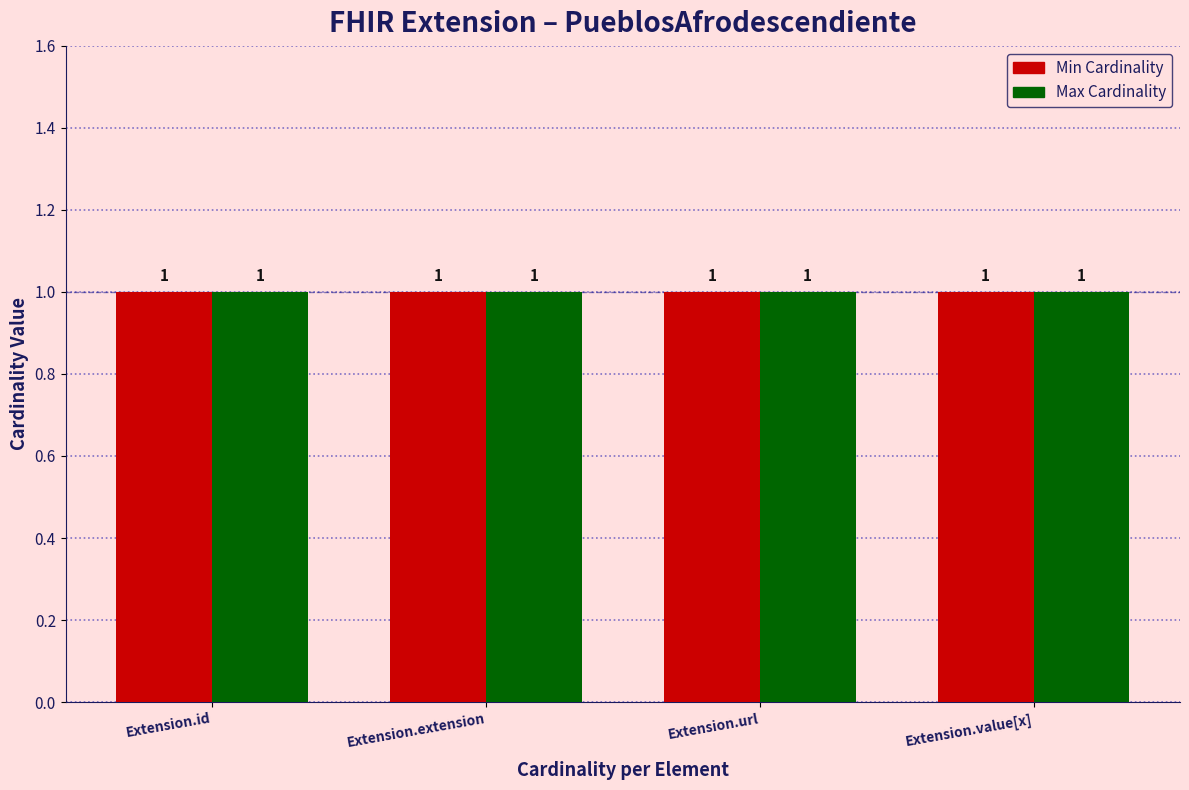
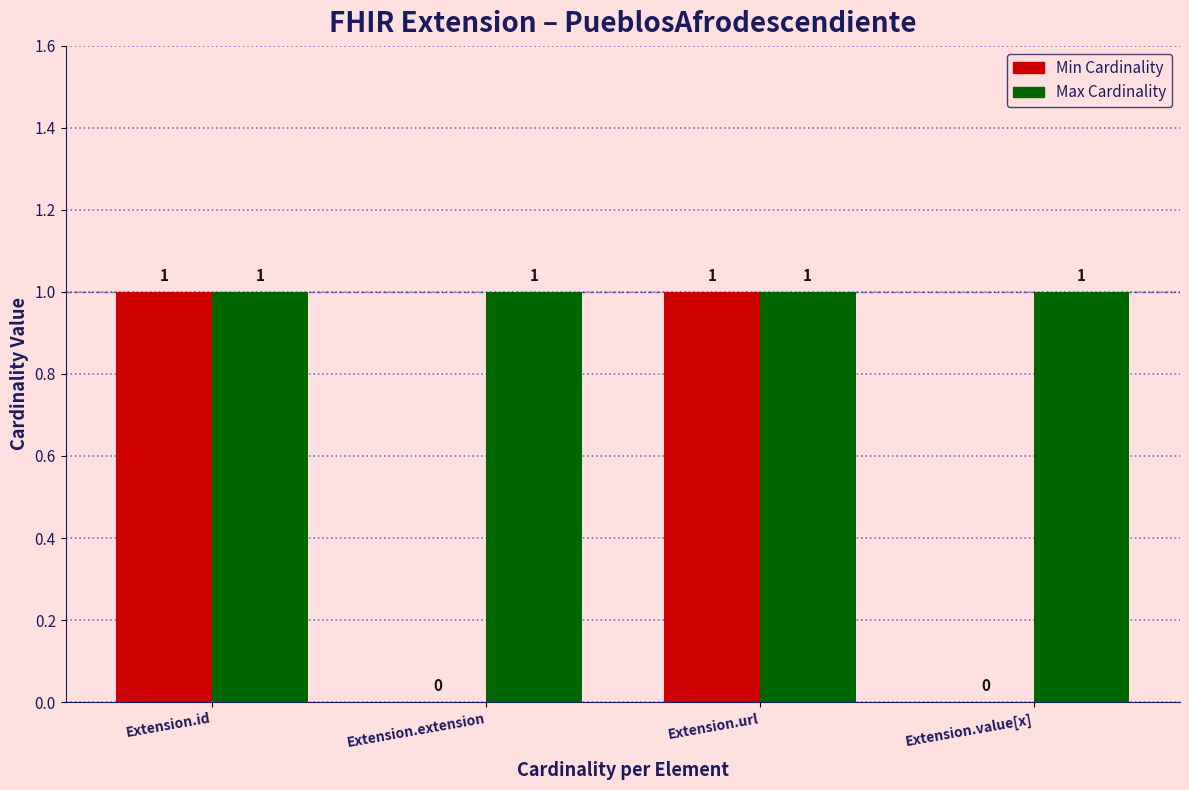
Min Cardinality, Extension.extension: 1 -> 0
Min Cardinality, Extension.value[x]: 1 -> 0
